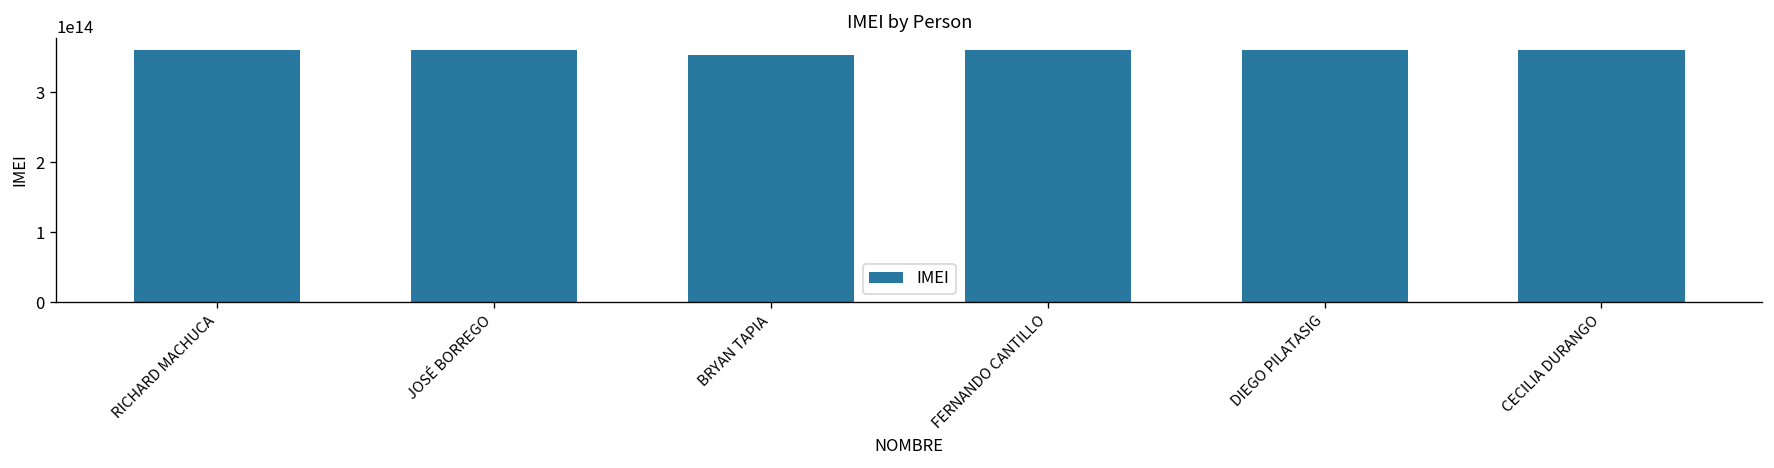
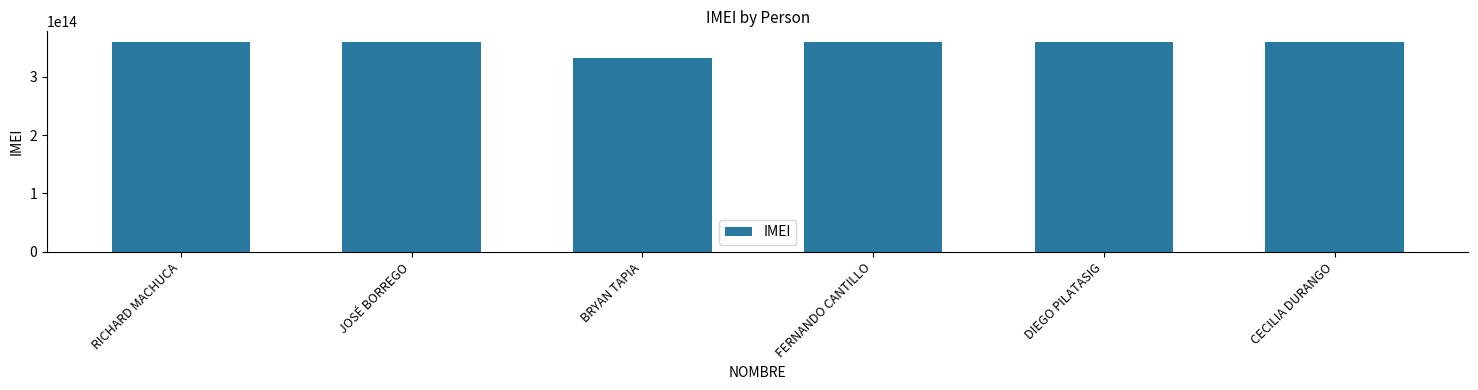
BRYAN TAPIA: 350000000000000 -> 330000000000000
